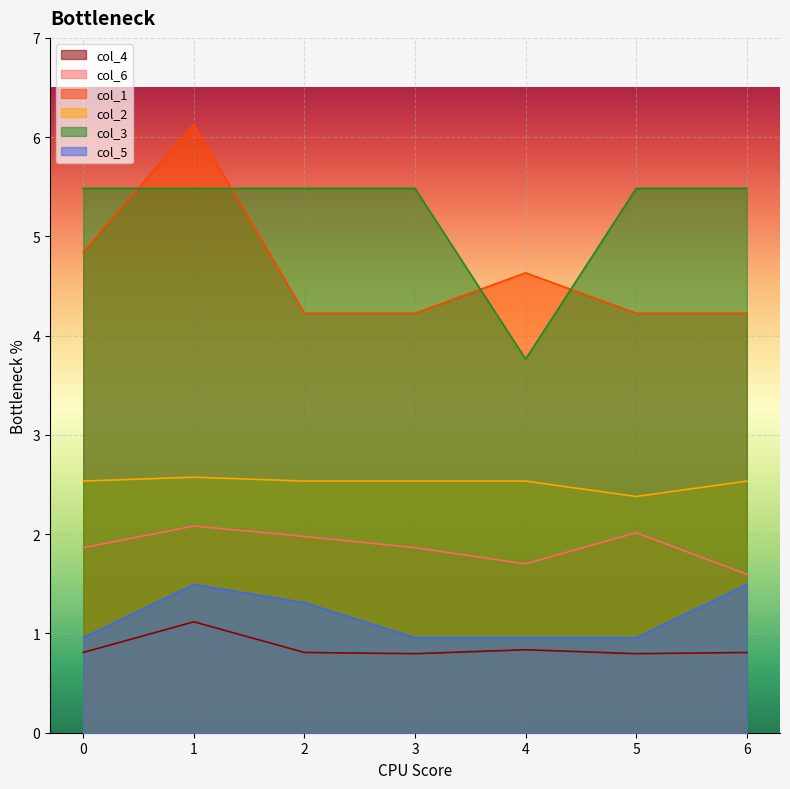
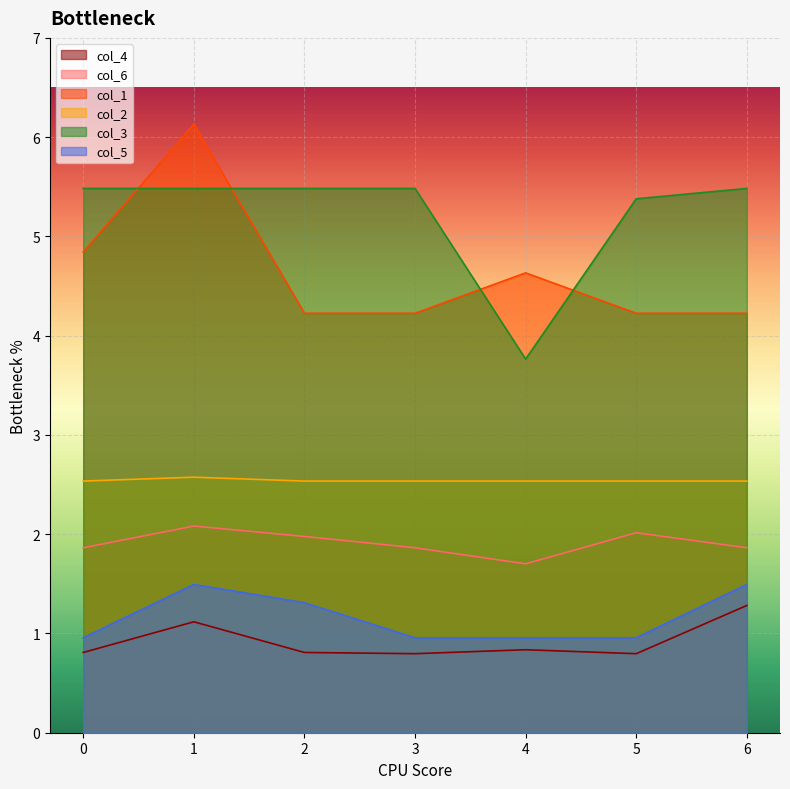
col_2, 5: 2.4 -> 2.5
col_3, 5: 5.5 -> 5.4
col_4, 6: 0.8 -> 1.3
col_6, 6: 1.6 -> 1.9
